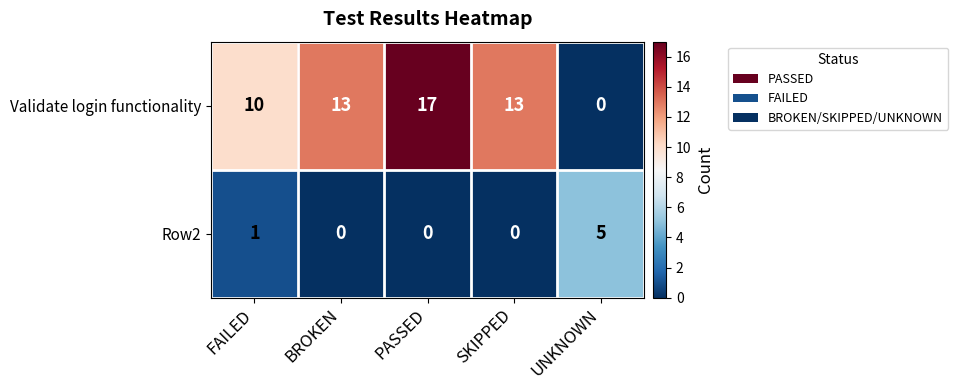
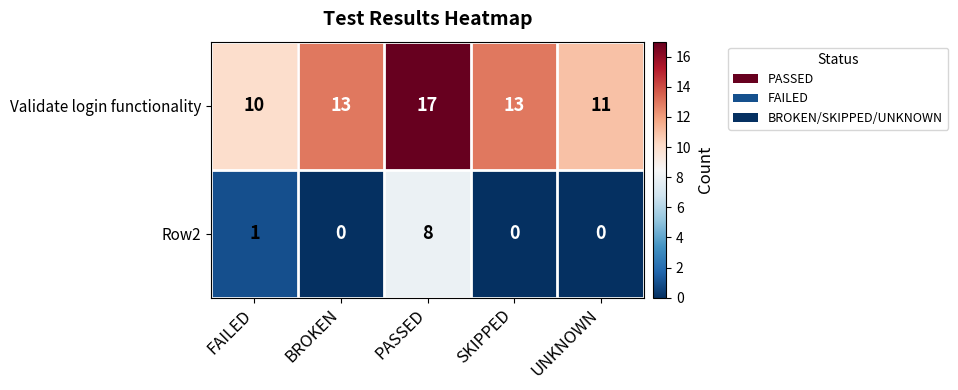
Validate login functionality, UNKNOWN: 0 -> 11
Row2, PASSED: 0 -> 8
Row2, UNKNOWN: 5 -> 0
